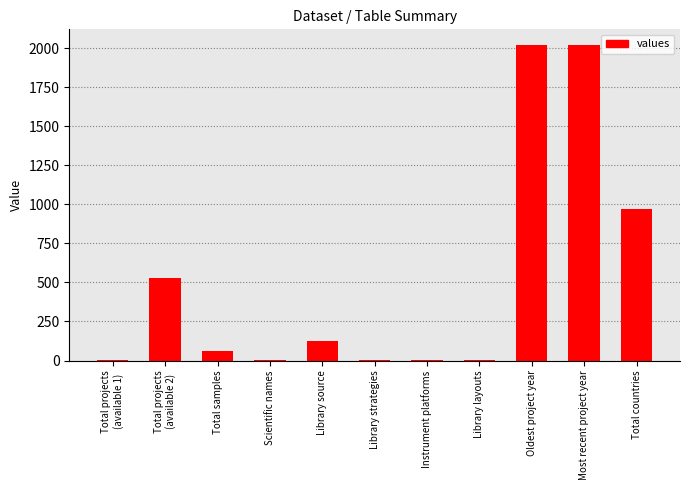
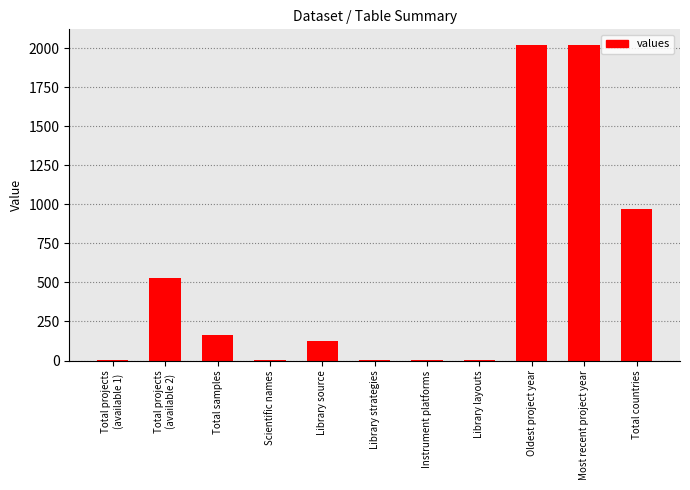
Total samples: 60 -> 160
